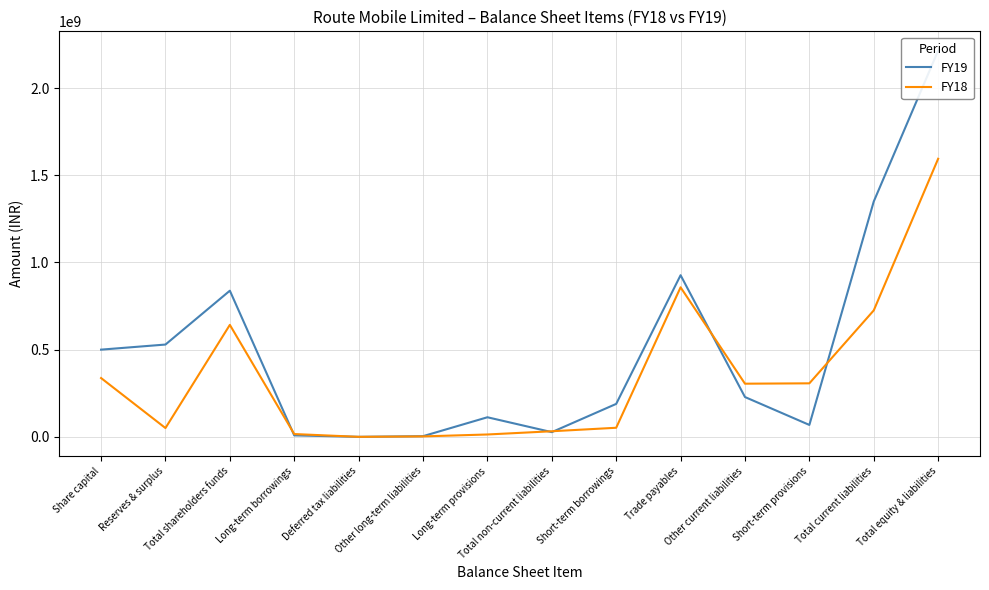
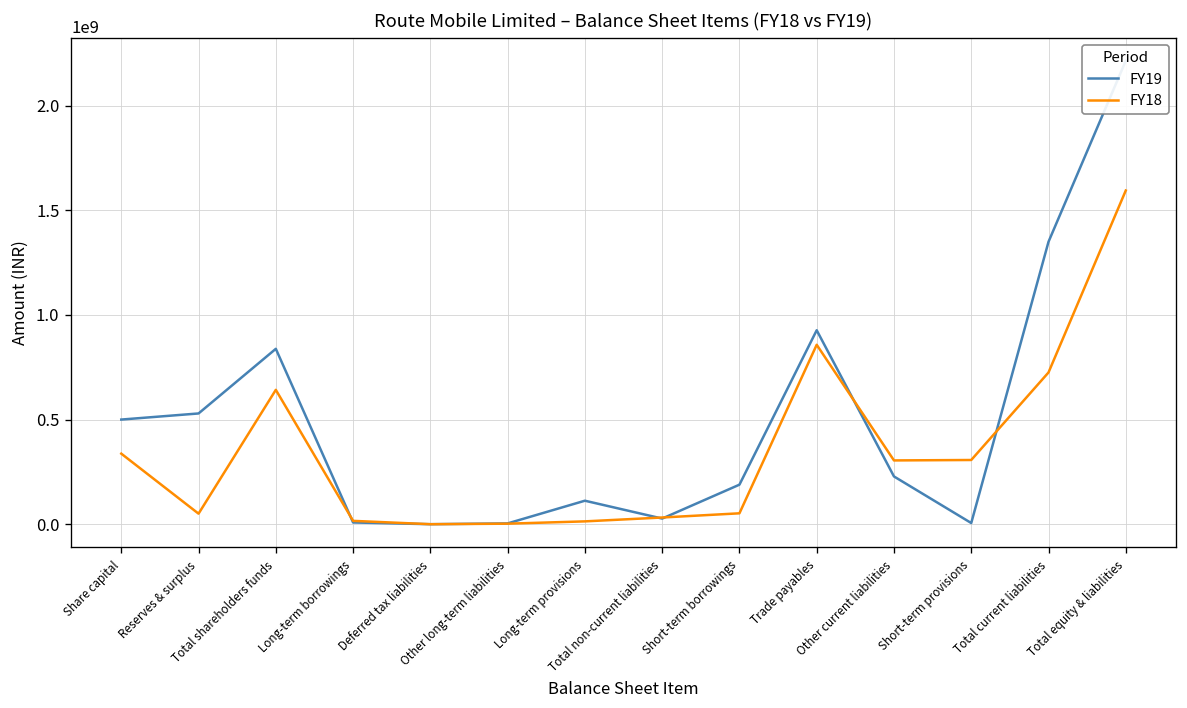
FY19, Short-term provisions: 70000000 -> 10000000
